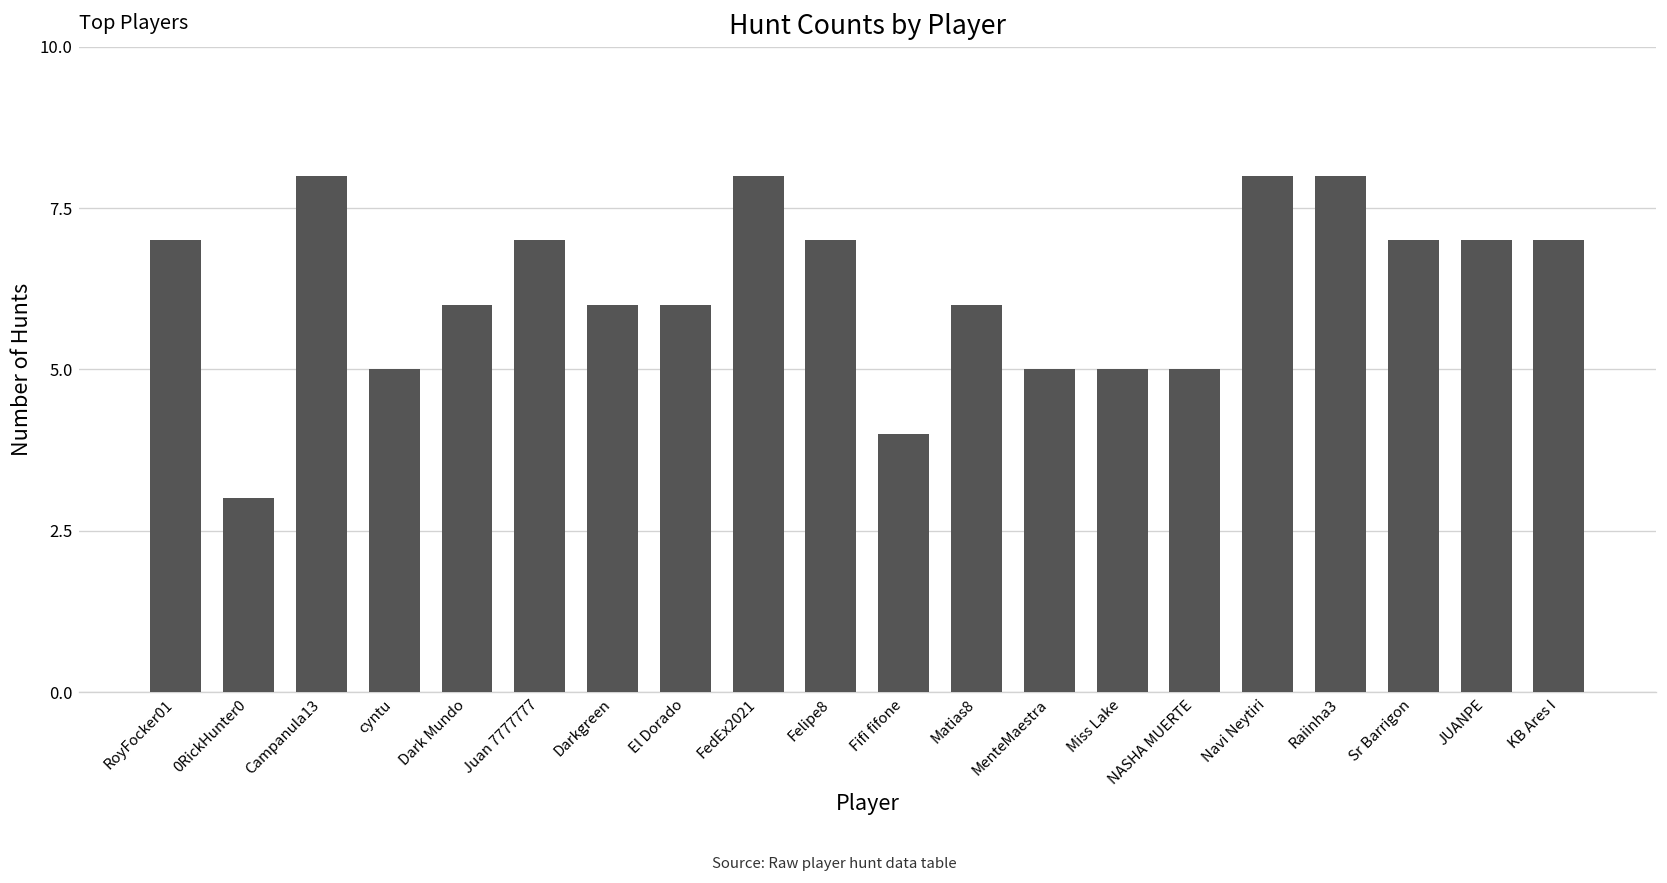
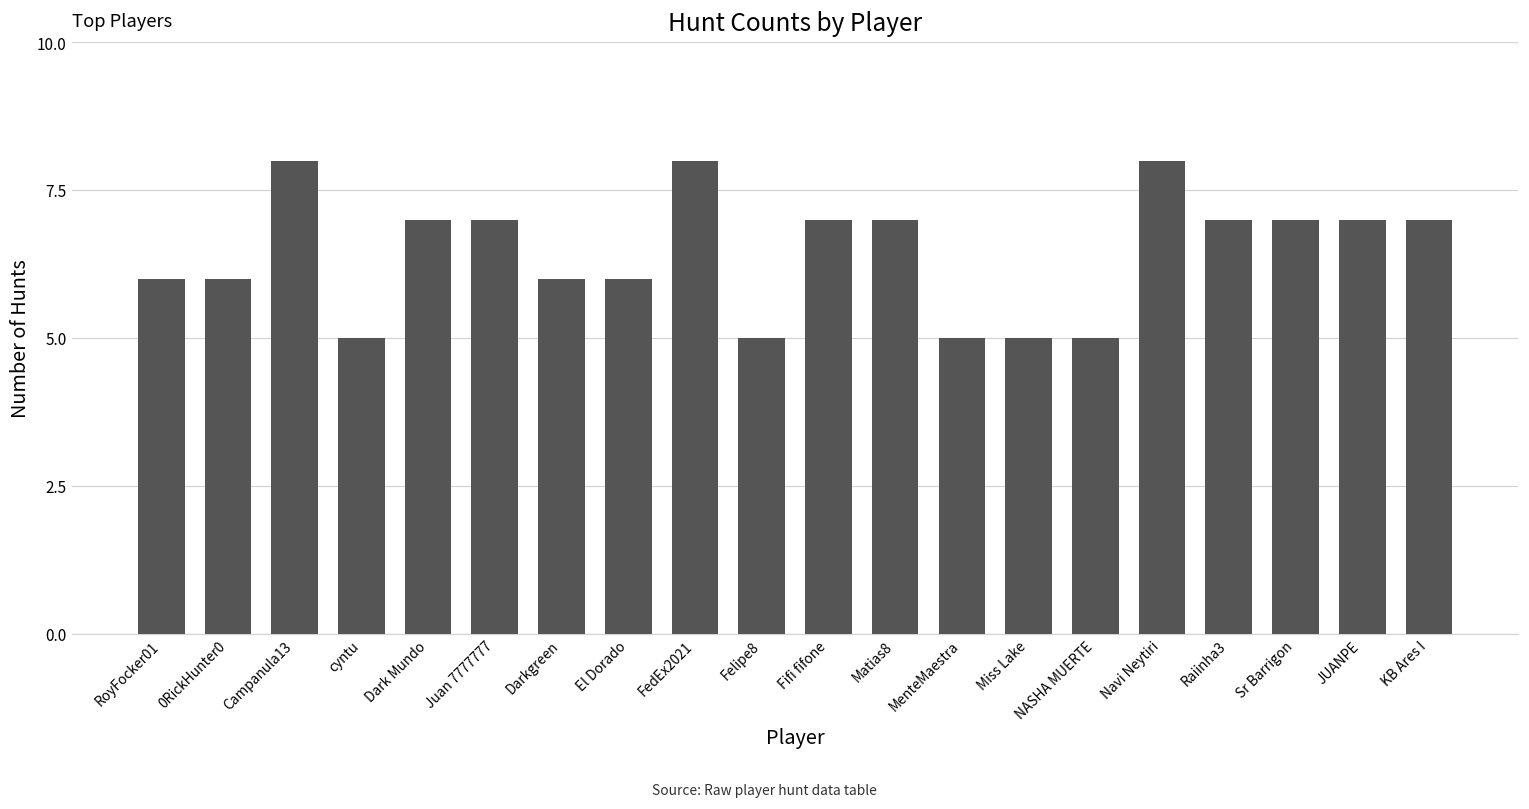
RoyFocker01: 7 -> 6
0RickHunter0: 3 -> 6
Dark Mundo: 6 -> 7
Felipe8: 7 -> 5
Fifi fifone: 4 -> 7
Matias8: 6 -> 7
Raiinha3: 8 -> 7
